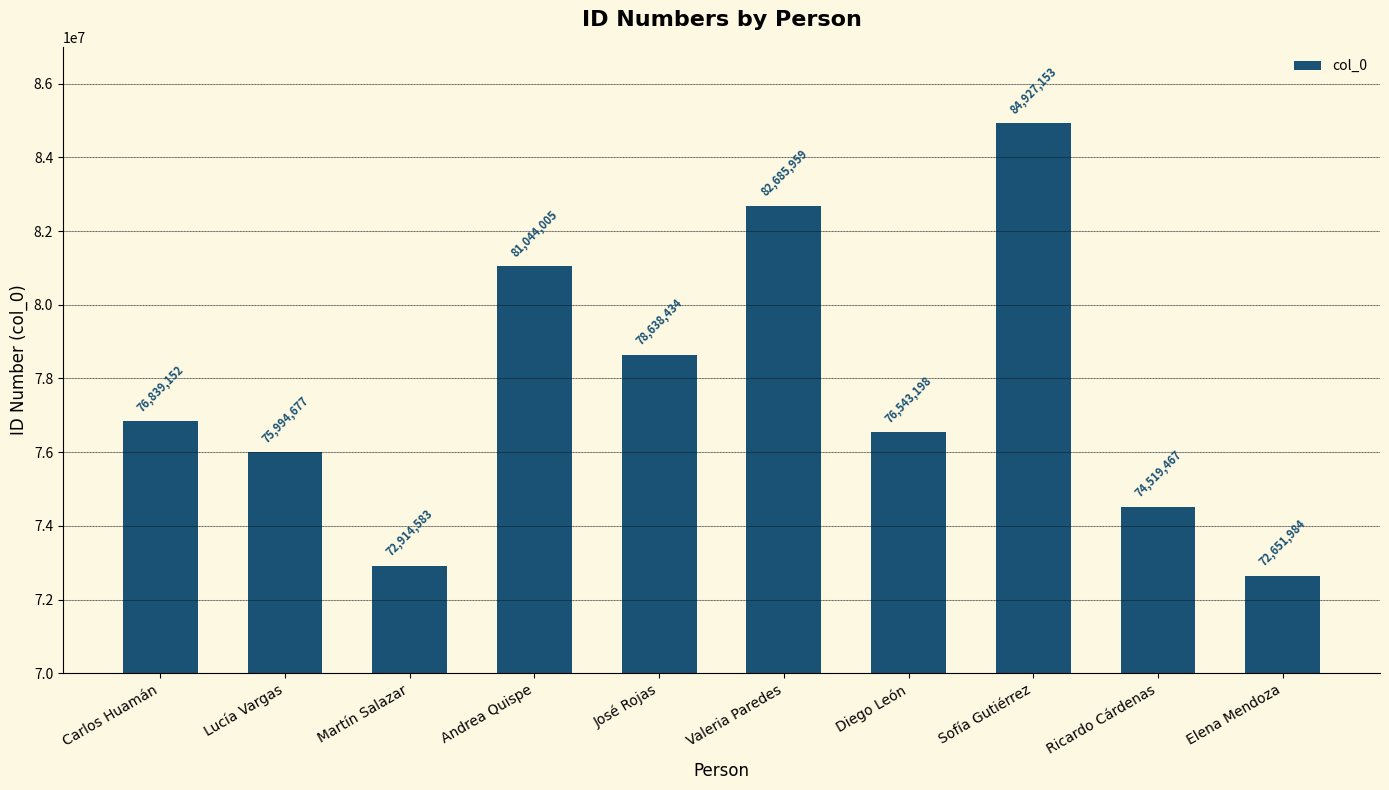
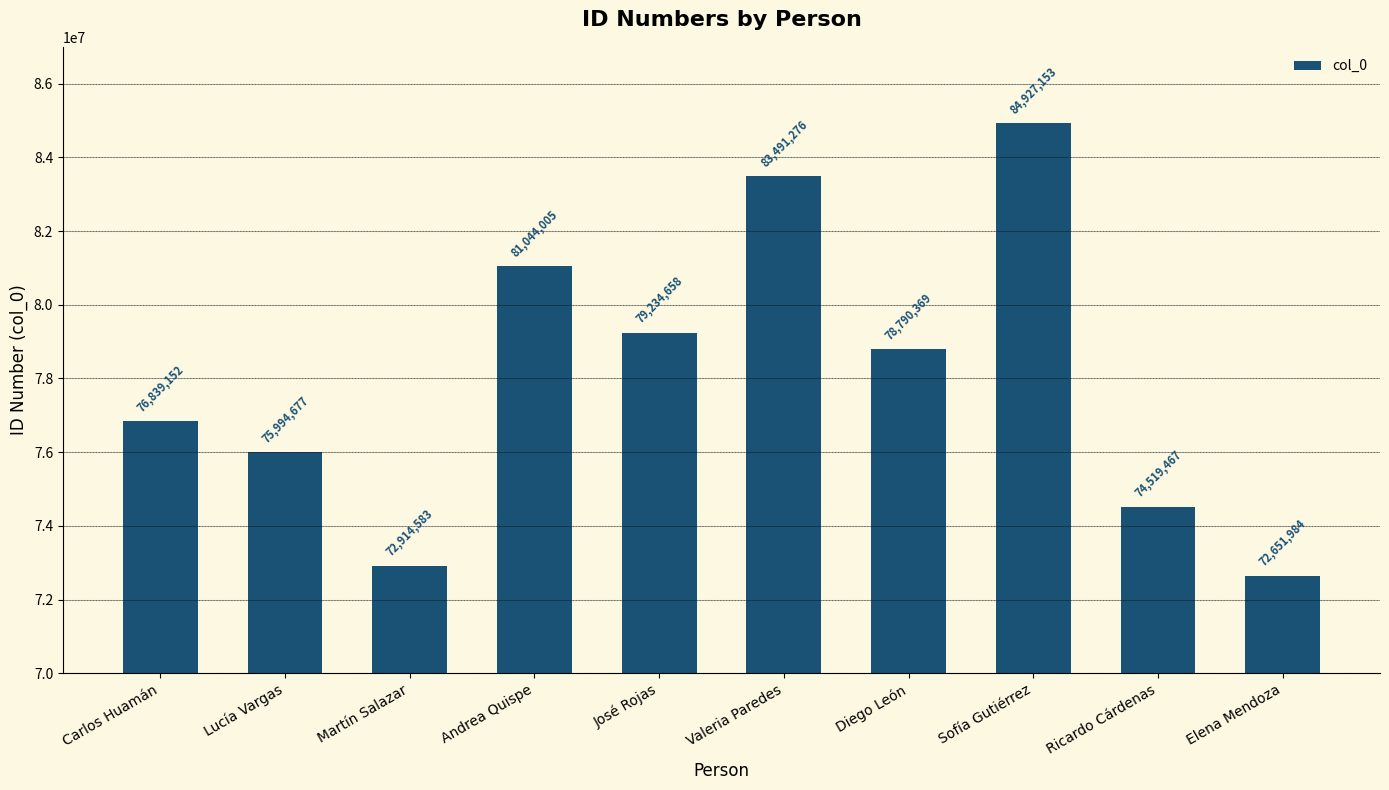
José Rojas: 78,638,434 -> 79,234,658
Valeria Paredes: 82,685,959 -> 83,491,276
Diego León: 76,543,198 -> 78,790,369
